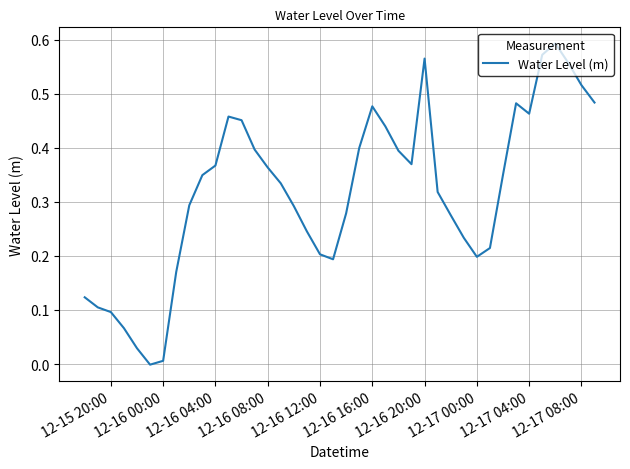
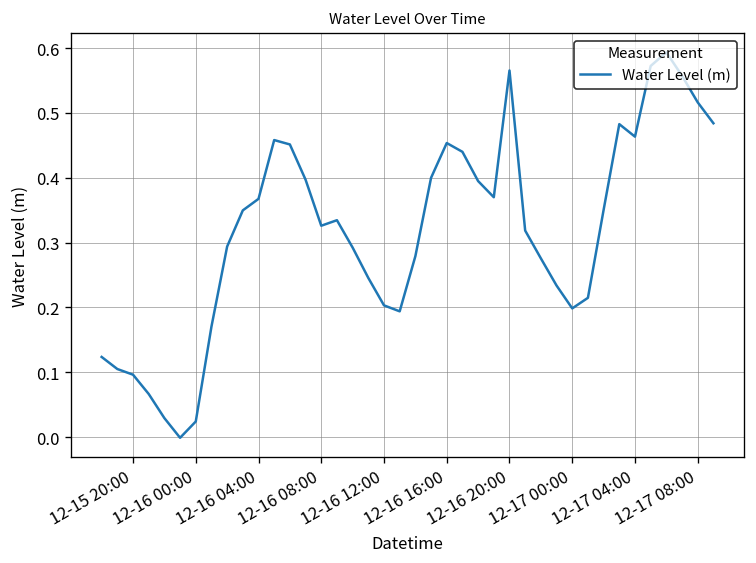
12-16 00:00: 0.01 -> 0.02
12-16 08:00: 0.36 -> 0.33
12-16 16:00: 0.48 -> 0.45
